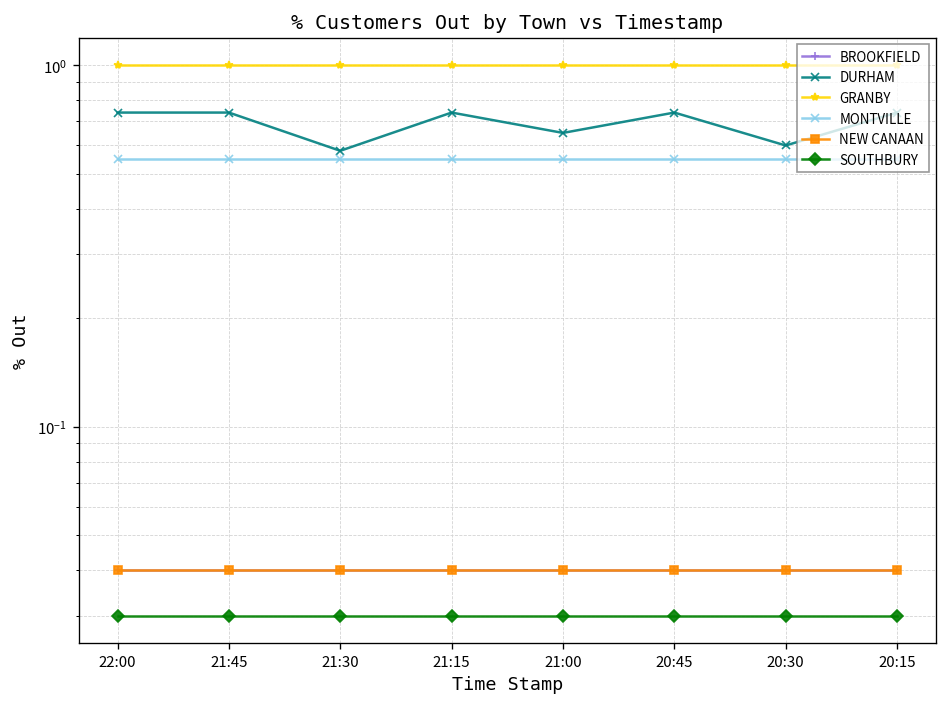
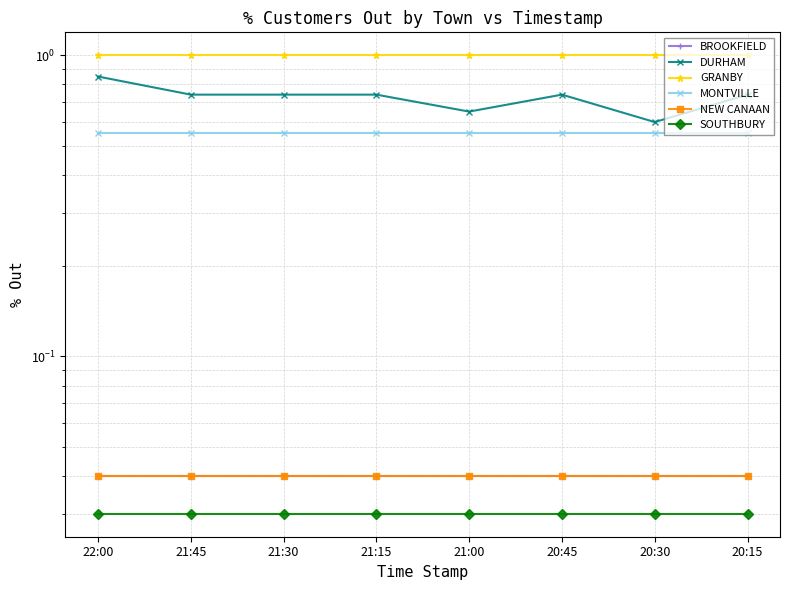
DURHAM, 22:00: 0.74 -> 0.85
DURHAM, 21:30: 0.58 -> 0.74
